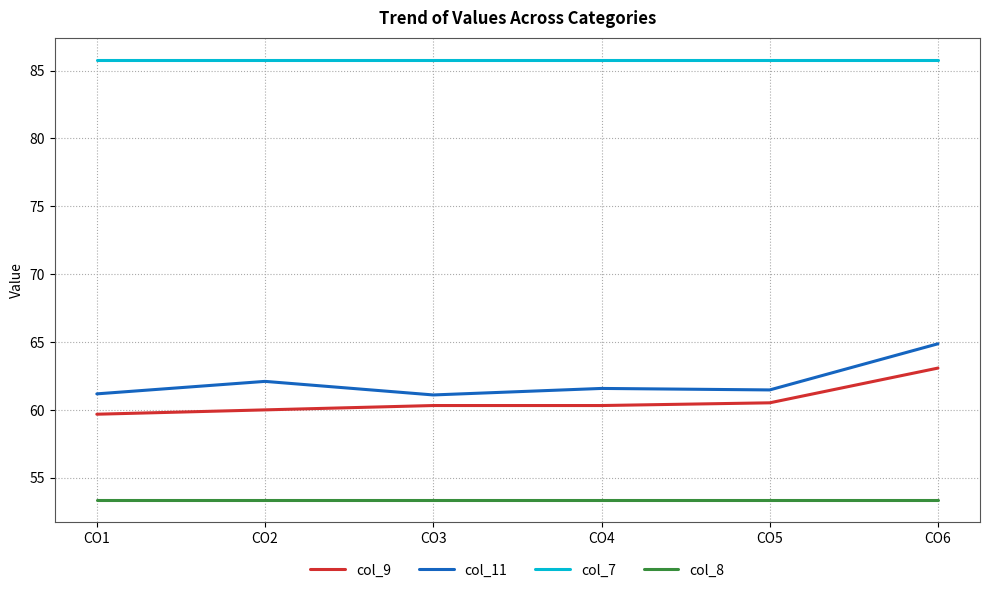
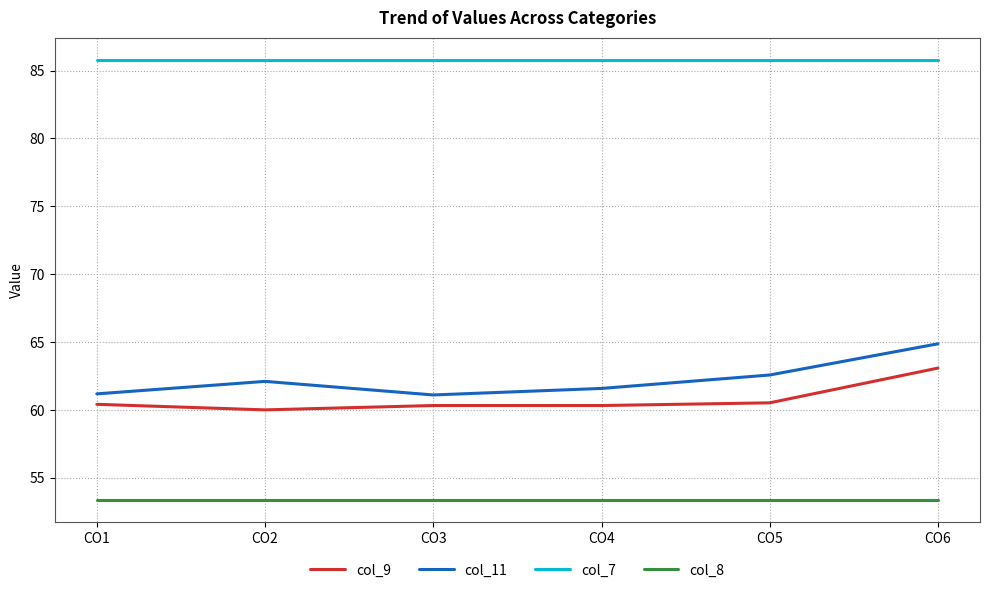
col_9, CO1: 59.7 -> 60.4
col_11, CO5: 61.5 -> 62.6
